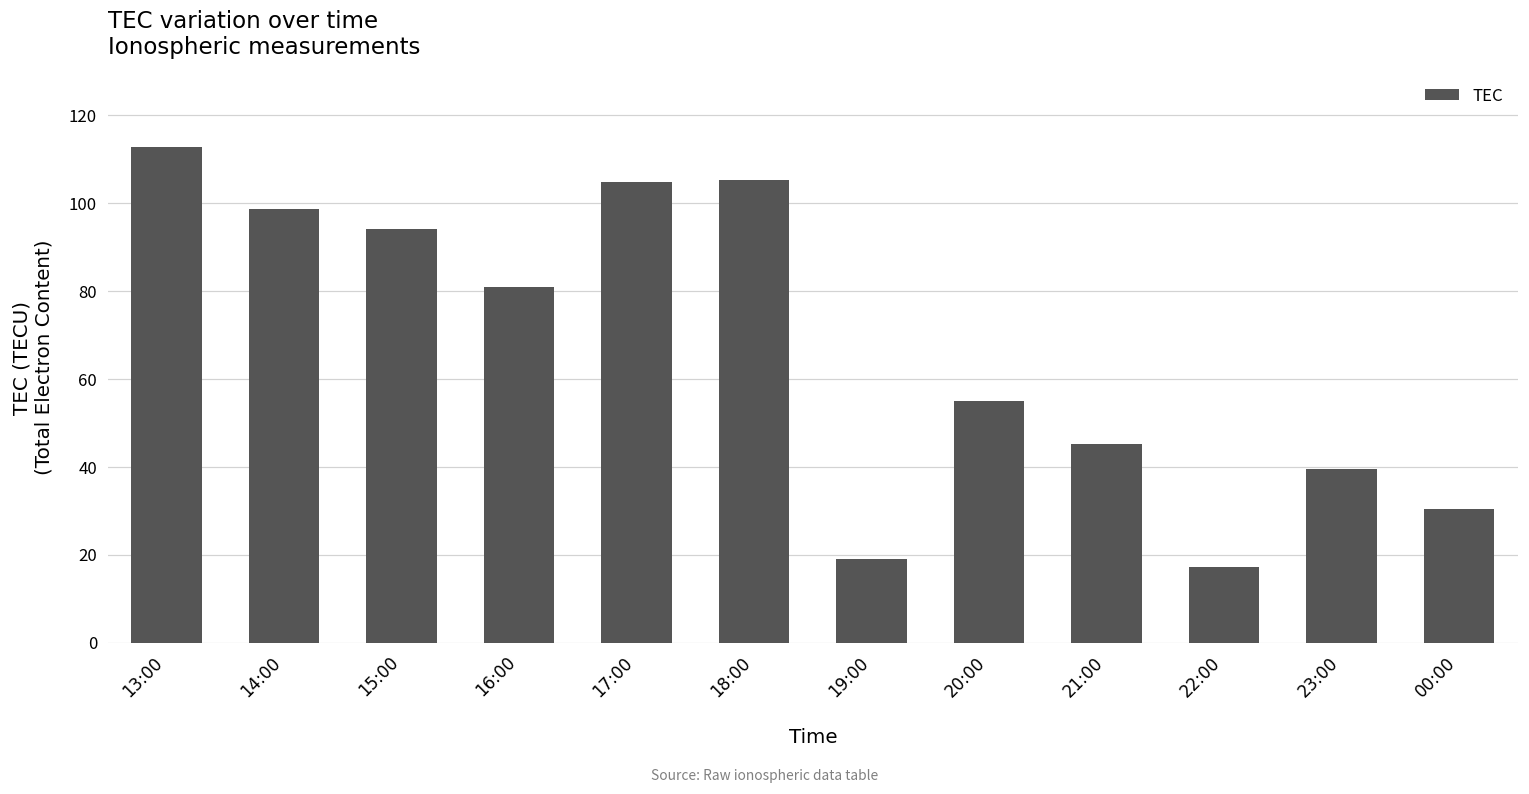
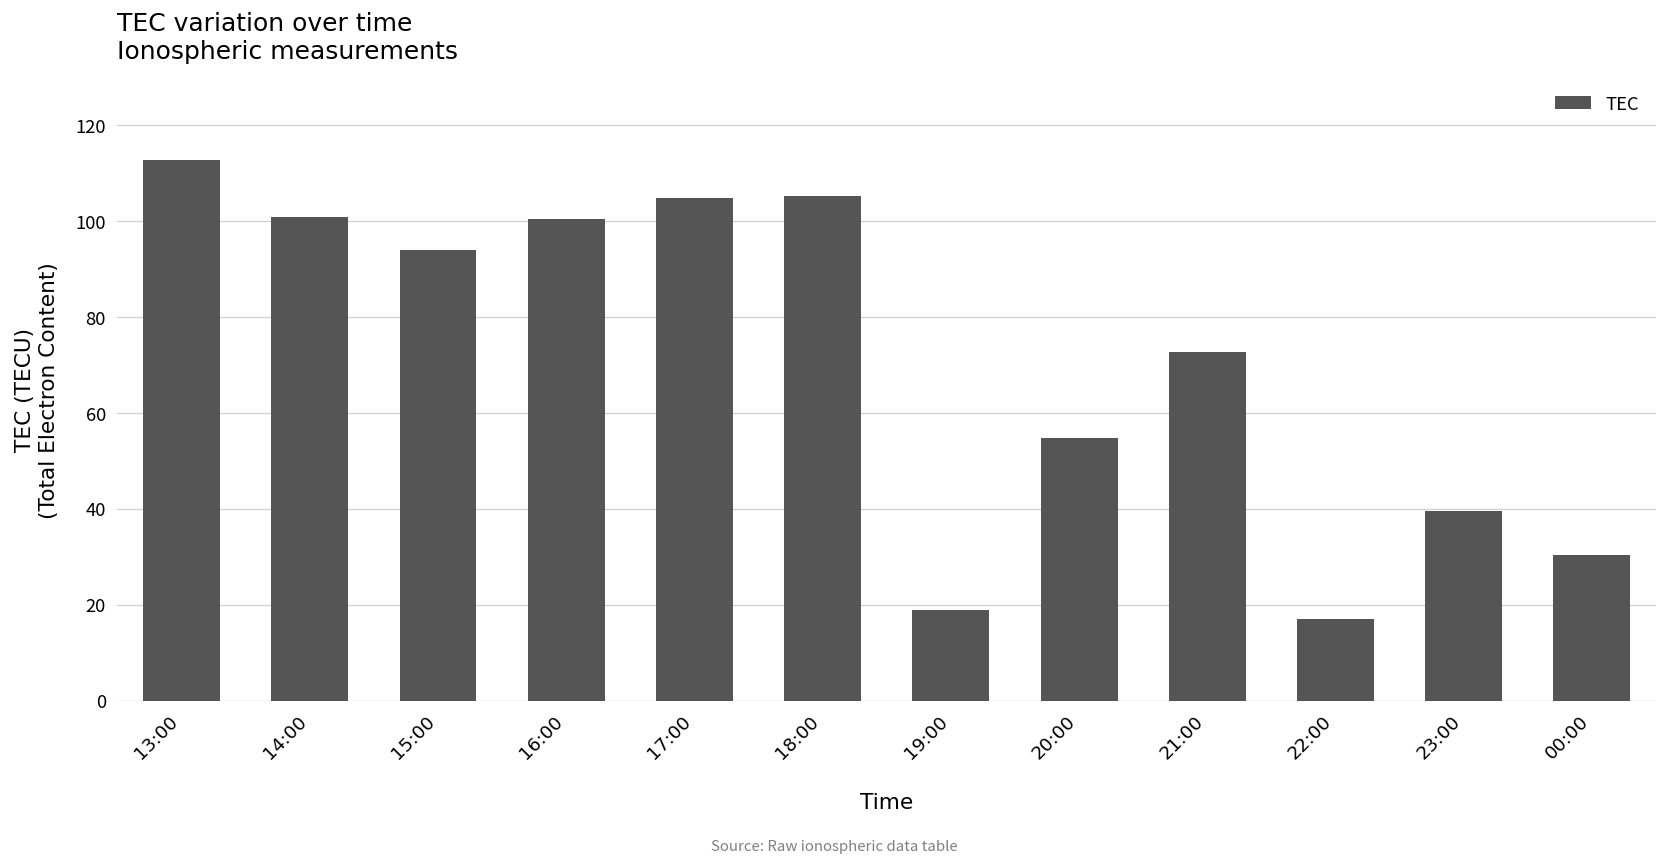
14:00: 99 -> 101
16:00: 81 -> 100
21:00: 45 -> 73
